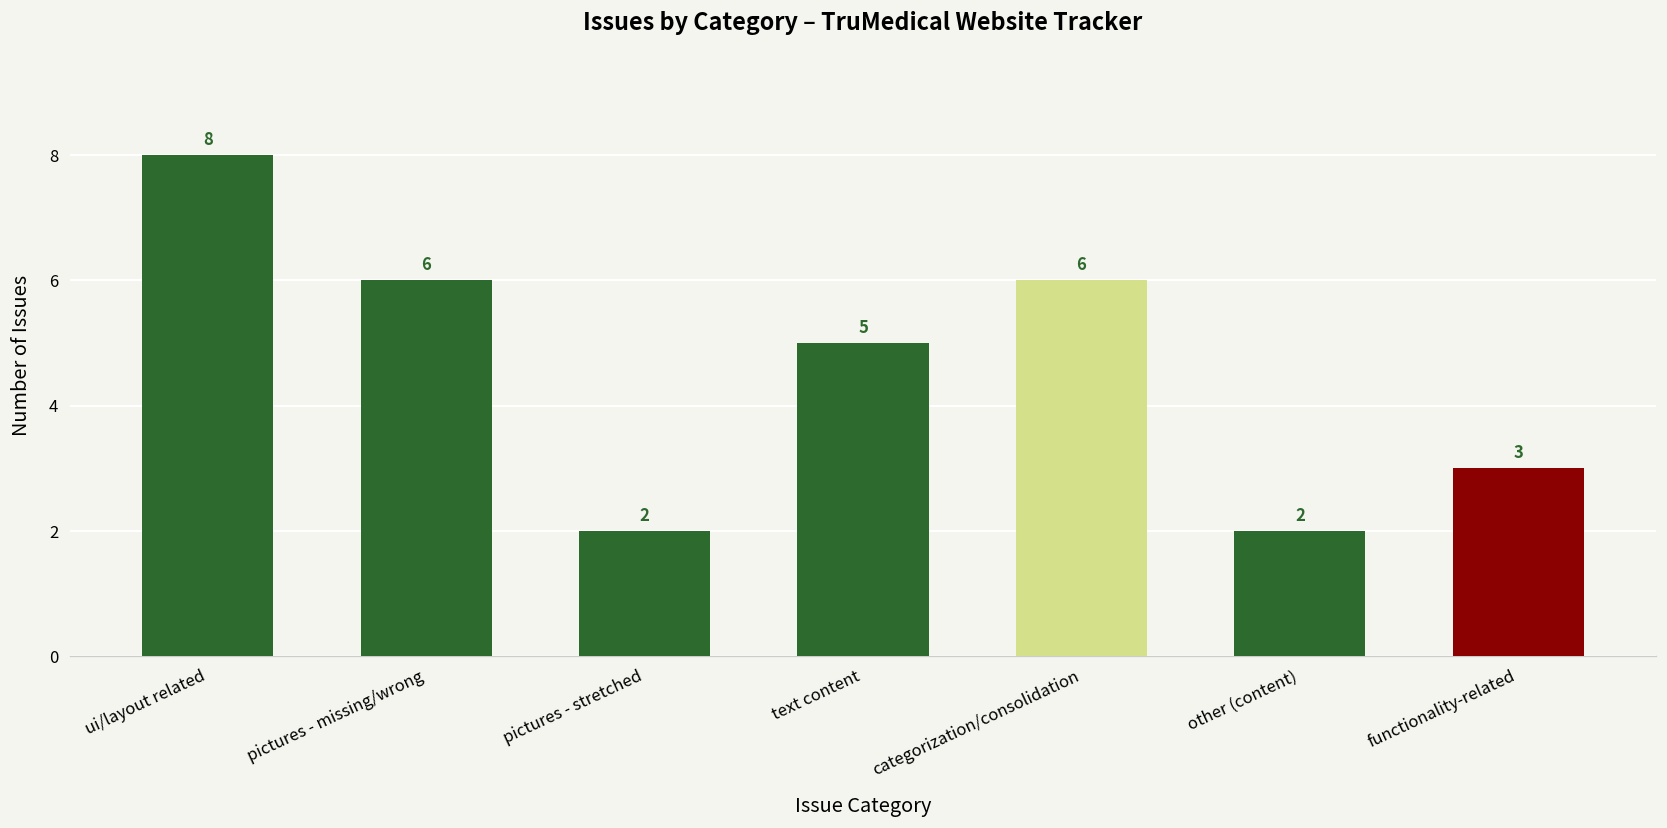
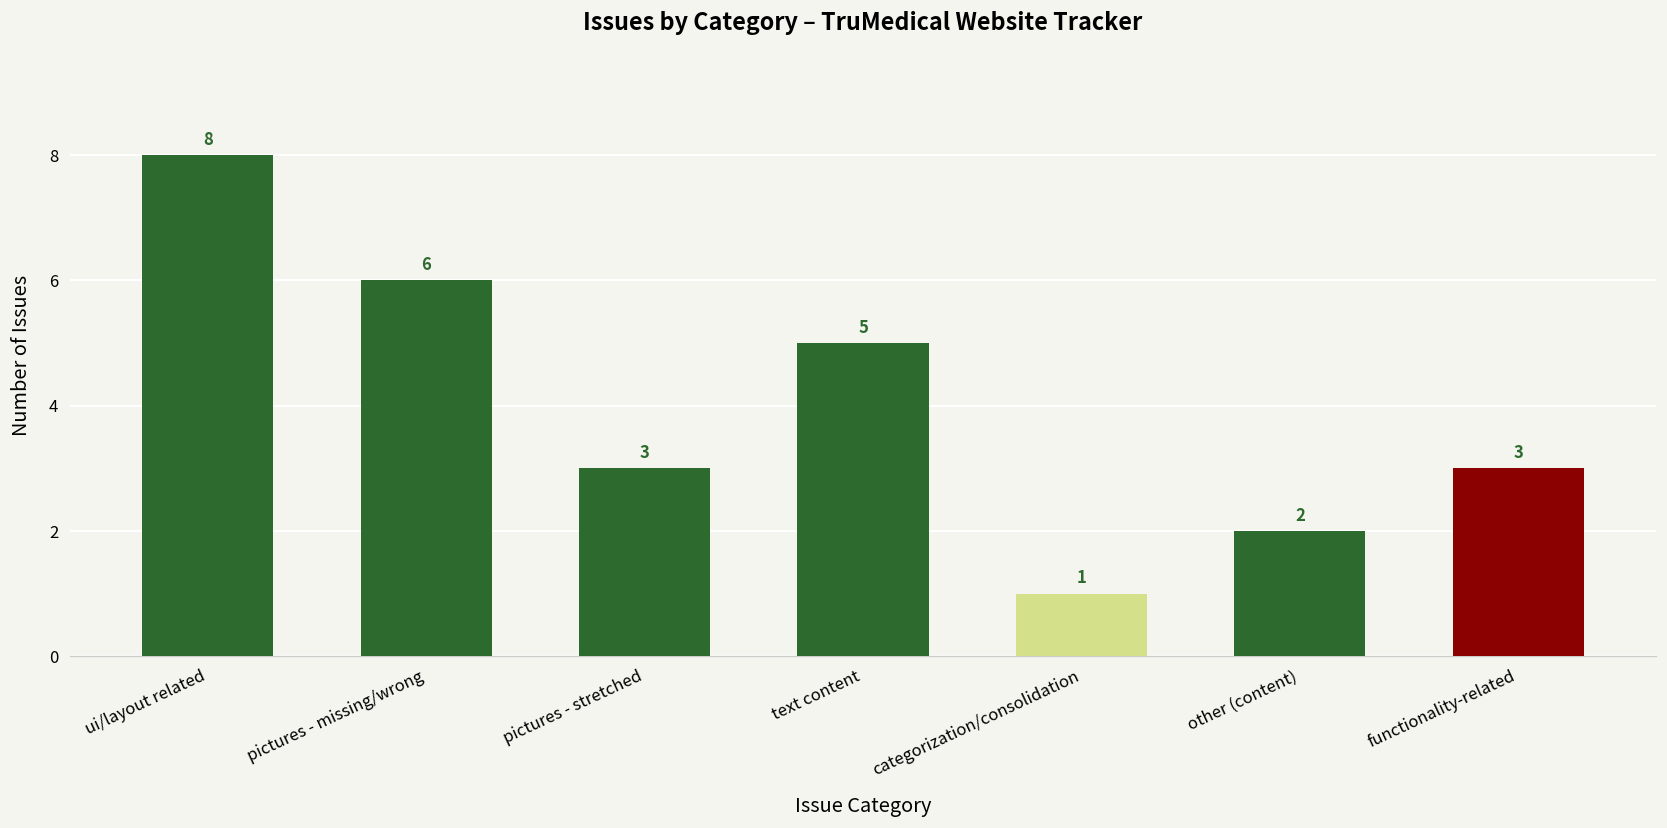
pictures - stretched: 2 -> 3
categorization/consolidation: 6 -> 1
